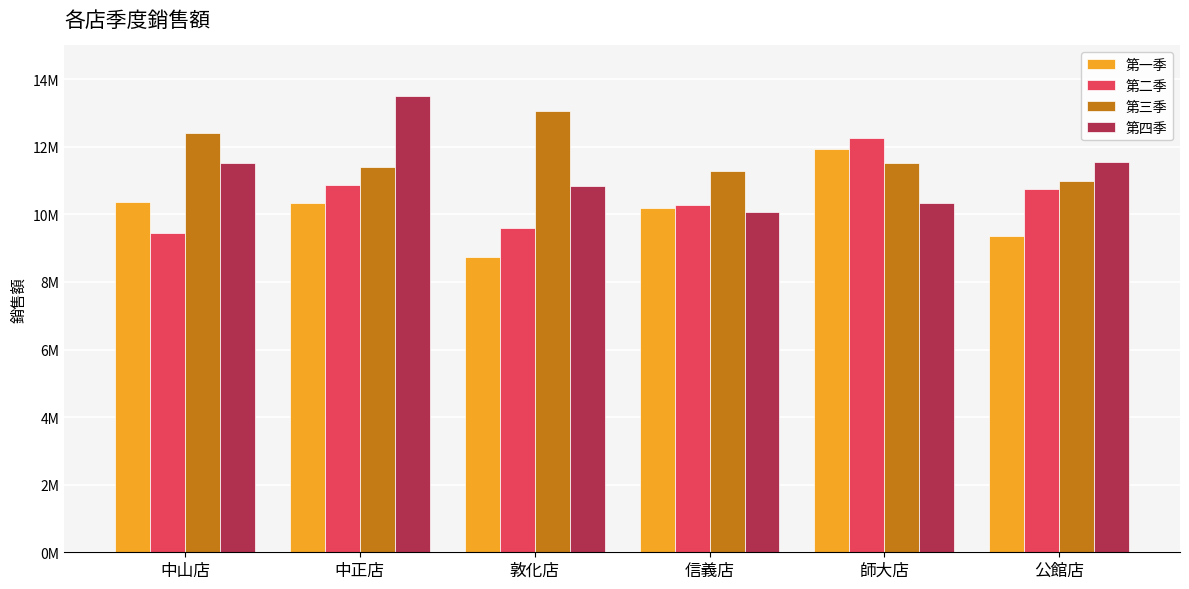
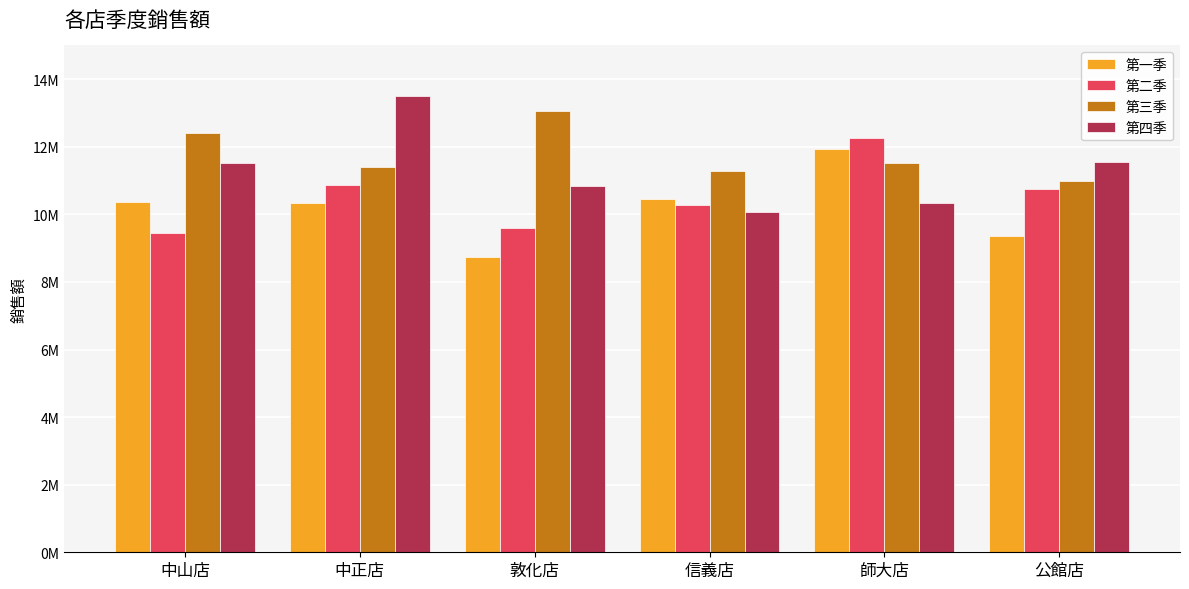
第一季, 信義店: 10200000 -> 10500000
